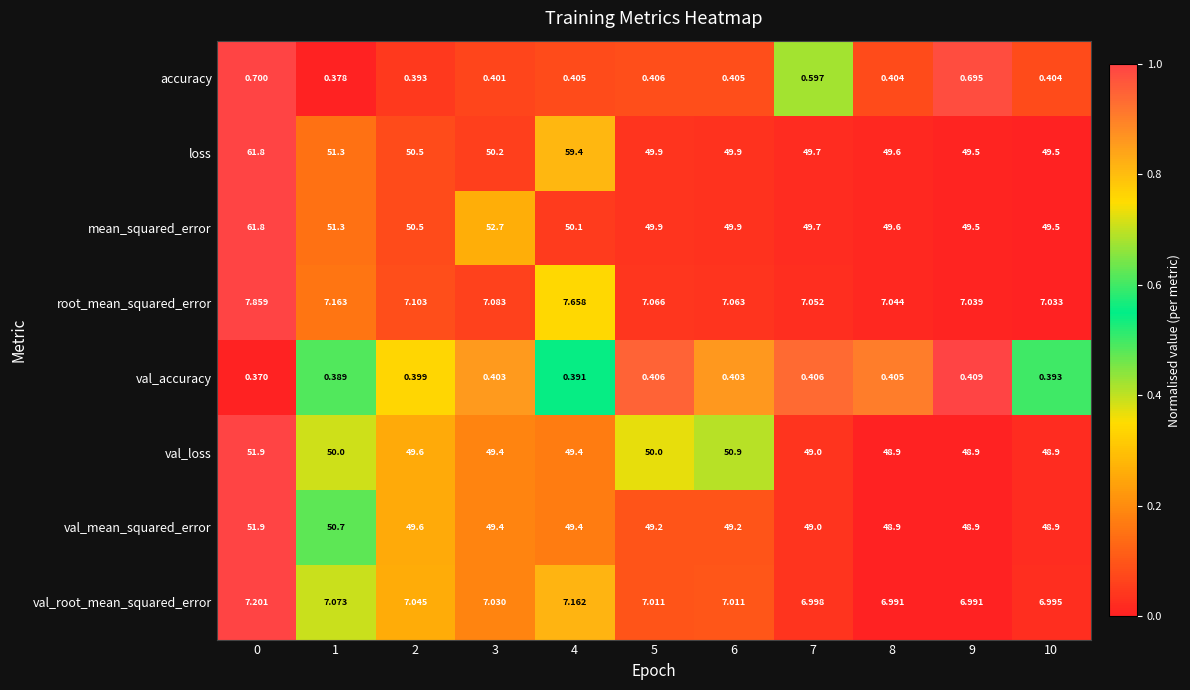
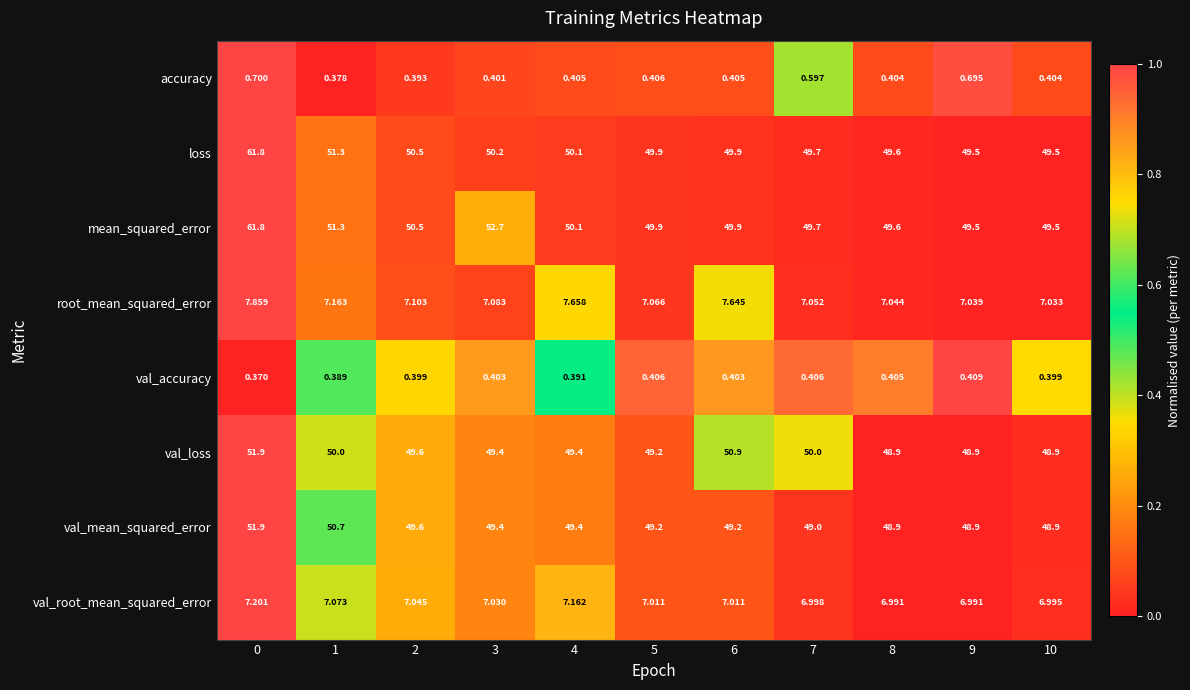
loss, 4: 59.4 -> 50.1
root_mean_squared_error, 6: 7.063 -> 7.645
val_accuracy, 10: 0.393 -> 0.399
val_loss, 5: 50.0 -> 49.2
val_loss, 7: 49.0 -> 50.0
